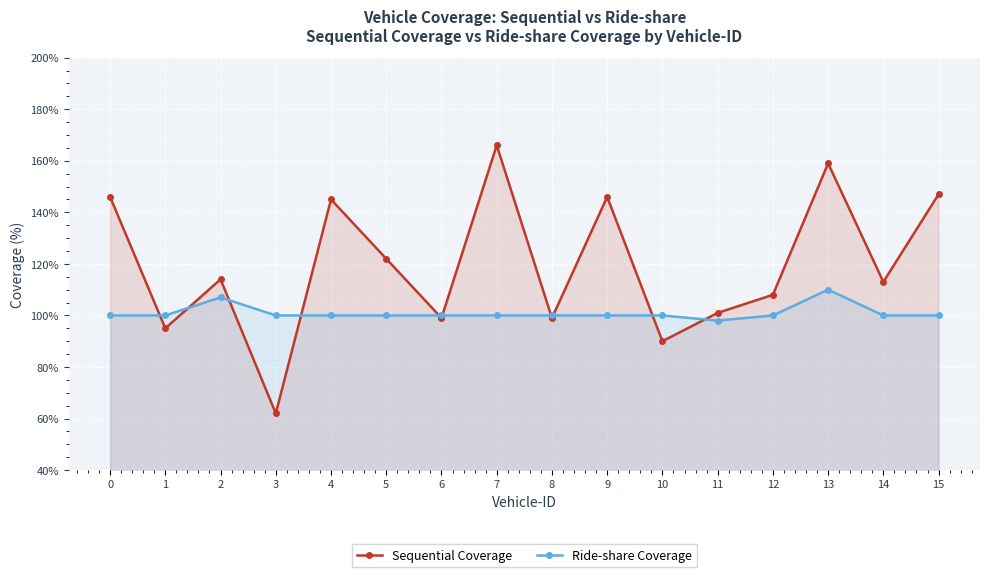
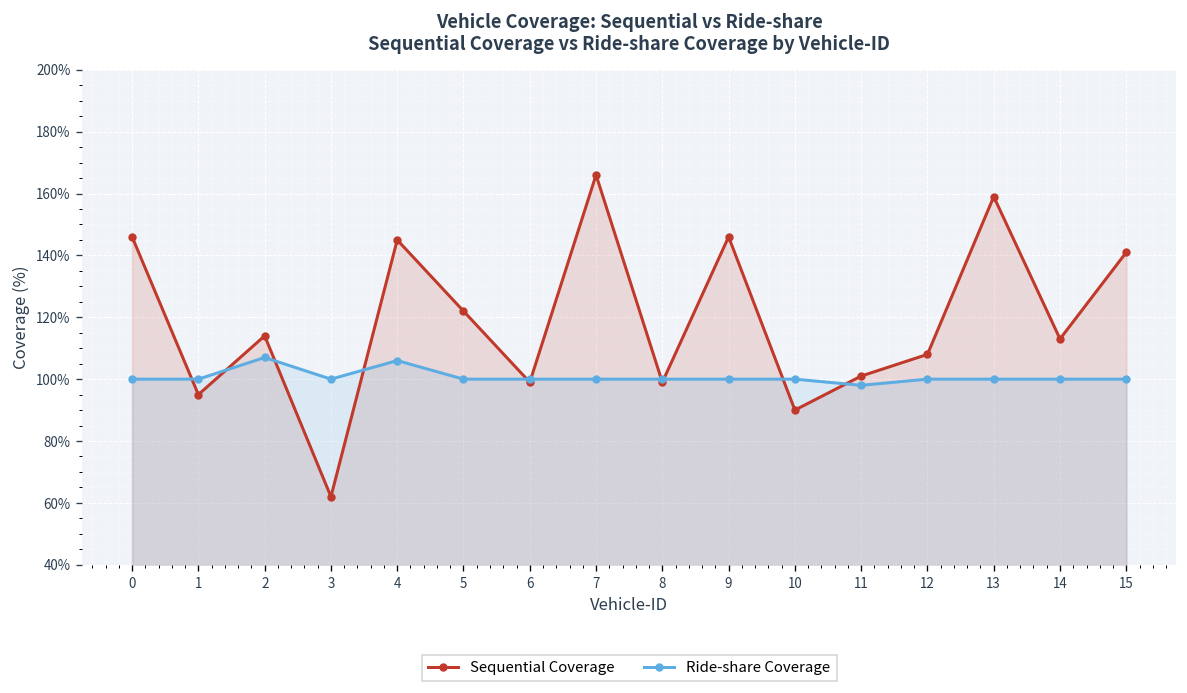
Ride-share Coverage, 4: 100% -> 106%
Ride-share Coverage, 13: 110% -> 100%
Sequential Coverage, 15: 147% -> 141%
